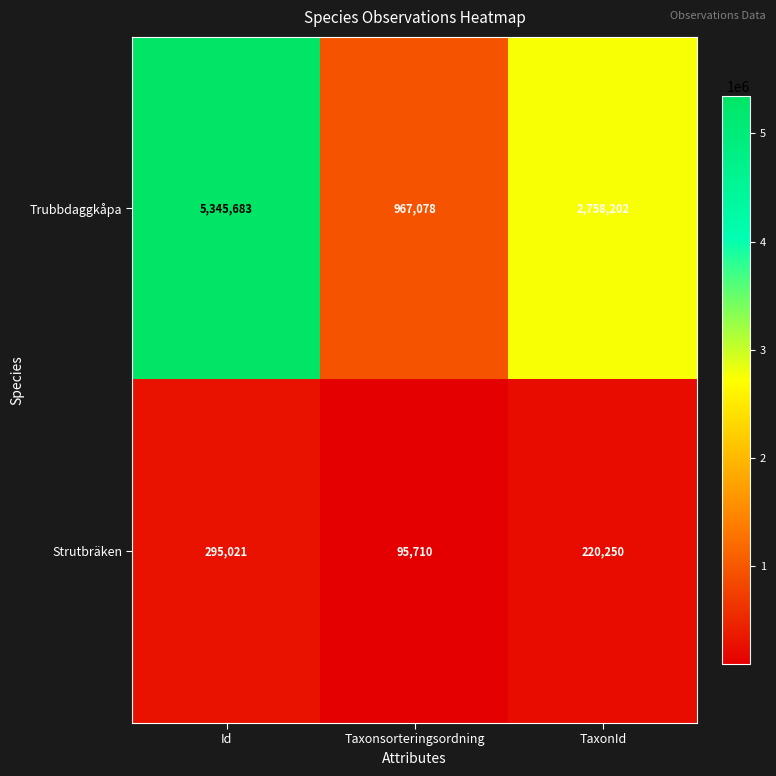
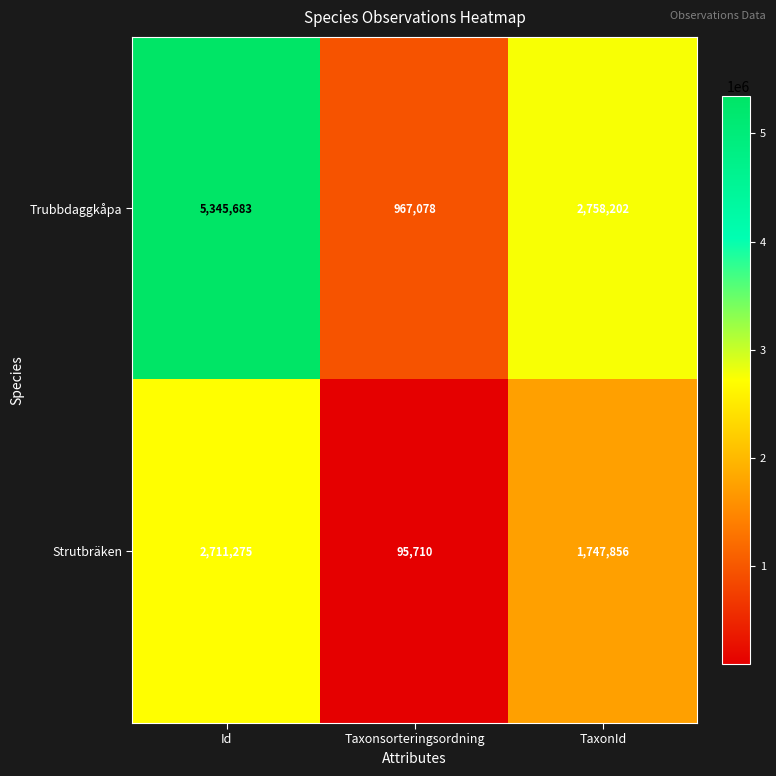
Strutbräken, Id: 295,021 -> 2,711,275
Strutbräken, TaxonId: 220,250 -> 1,747,856
